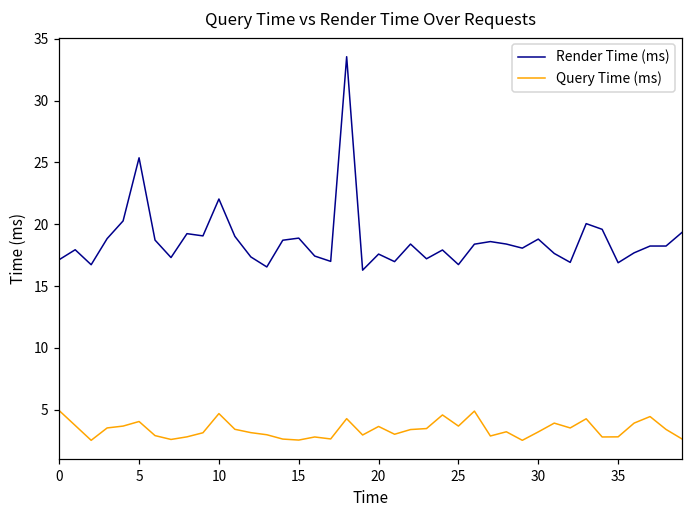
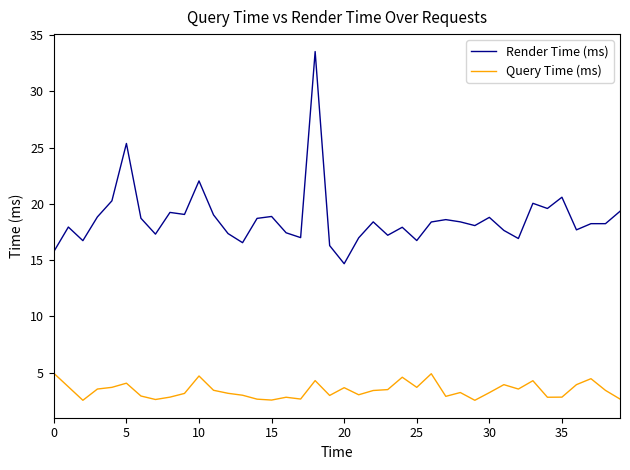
Render Time (ms), 0: 17.1 -> 15.8
Render Time (ms), 20: 17.6 -> 14.7
Render Time (ms), 35: 16.9 -> 20.6
